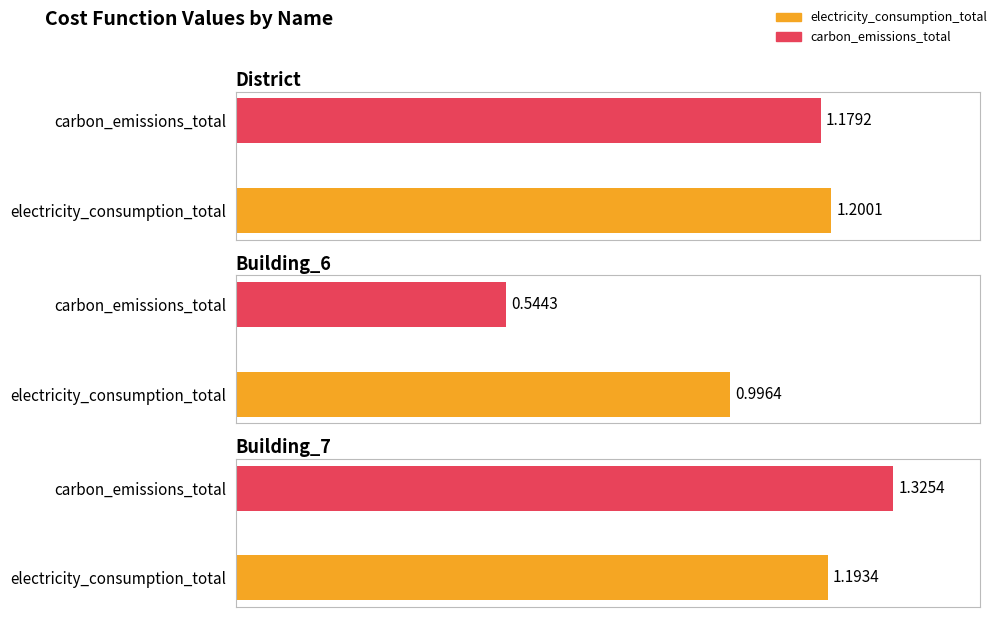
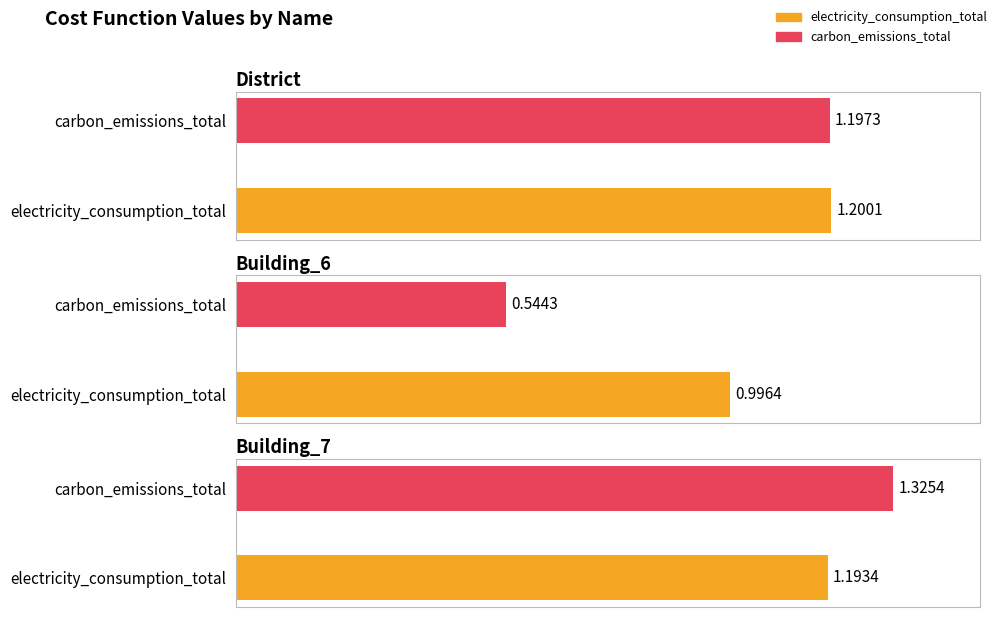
District, carbon_emissions_total: 1.1792 -> 1.1973
